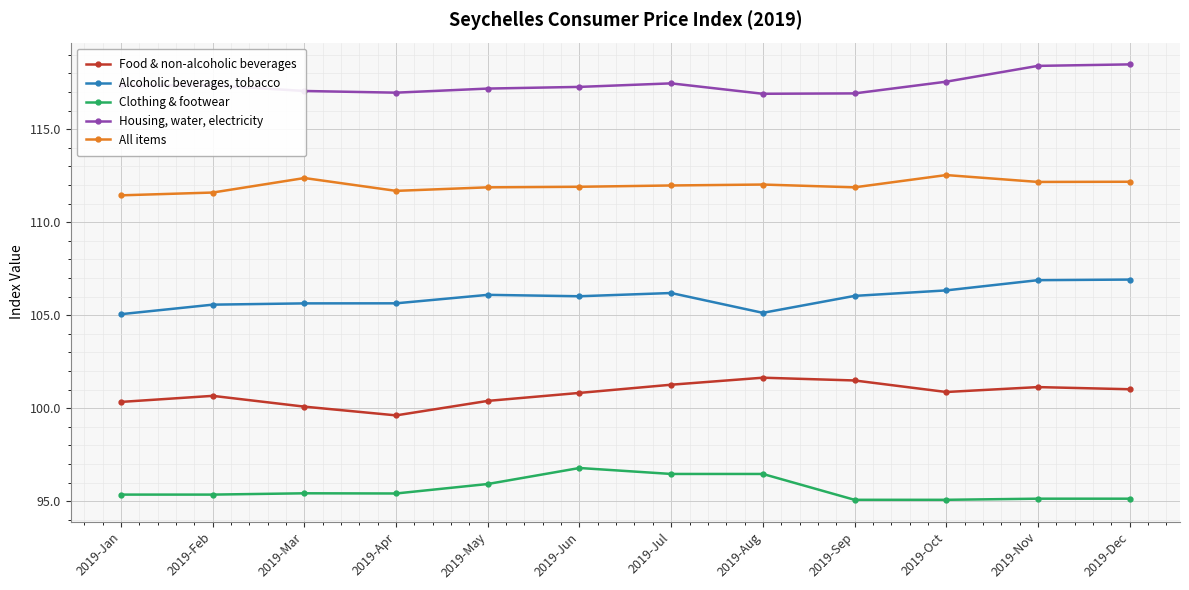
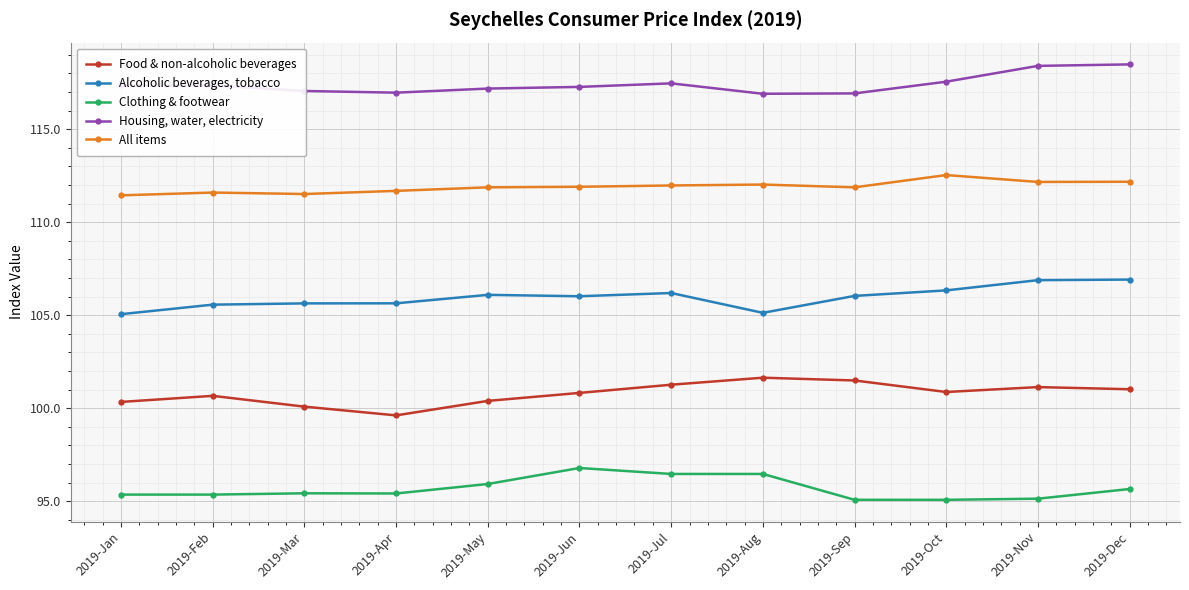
All items, 2019-Mar: 112.4 -> 111.5
Clothing & footwear, 2019-Dec: 95.1 -> 95.7
